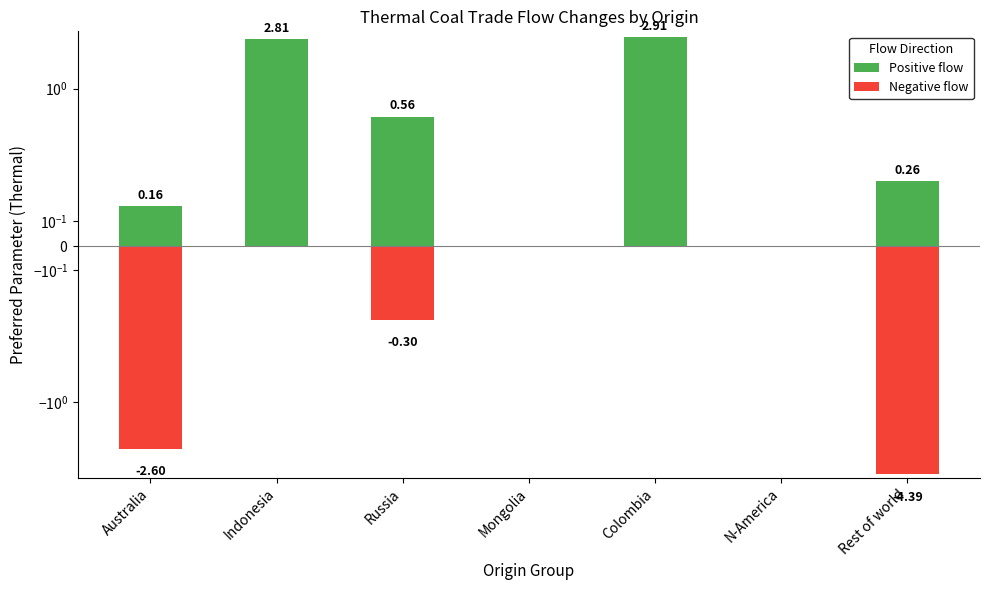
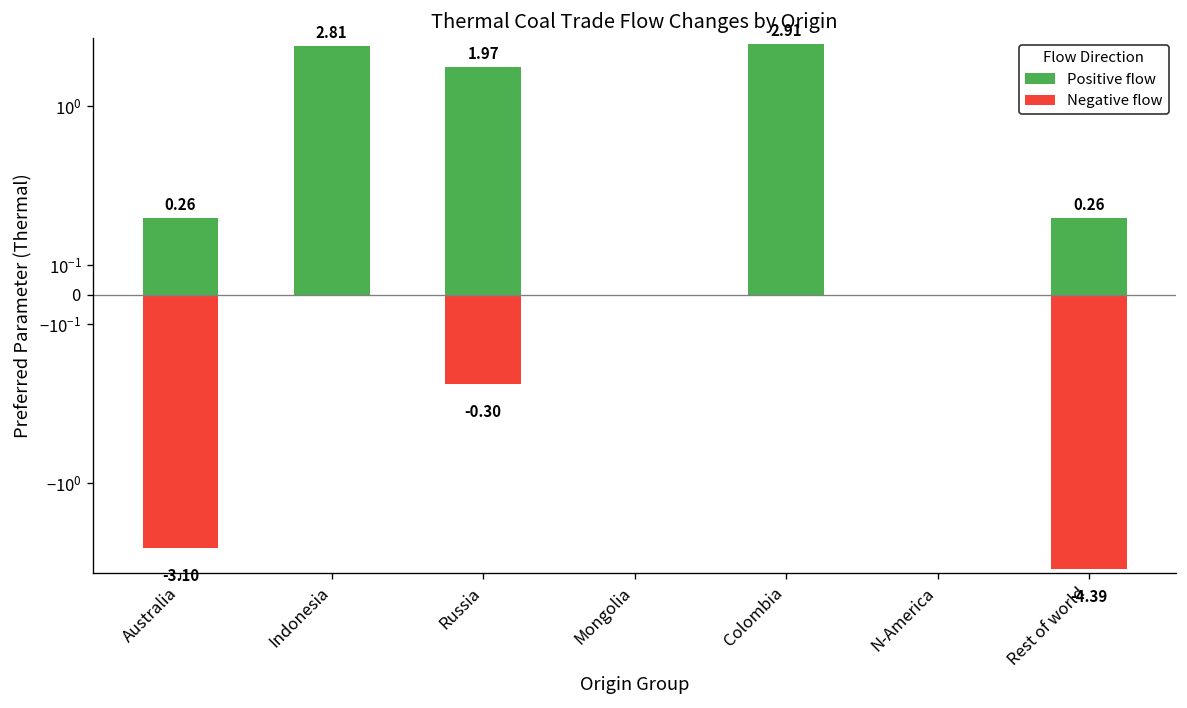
Positive flow, Australia: 0.16 -> 0.26
Negative flow, Australia: -2.60 -> -3.10
Positive flow, Russia: 0.56 -> 1.97
